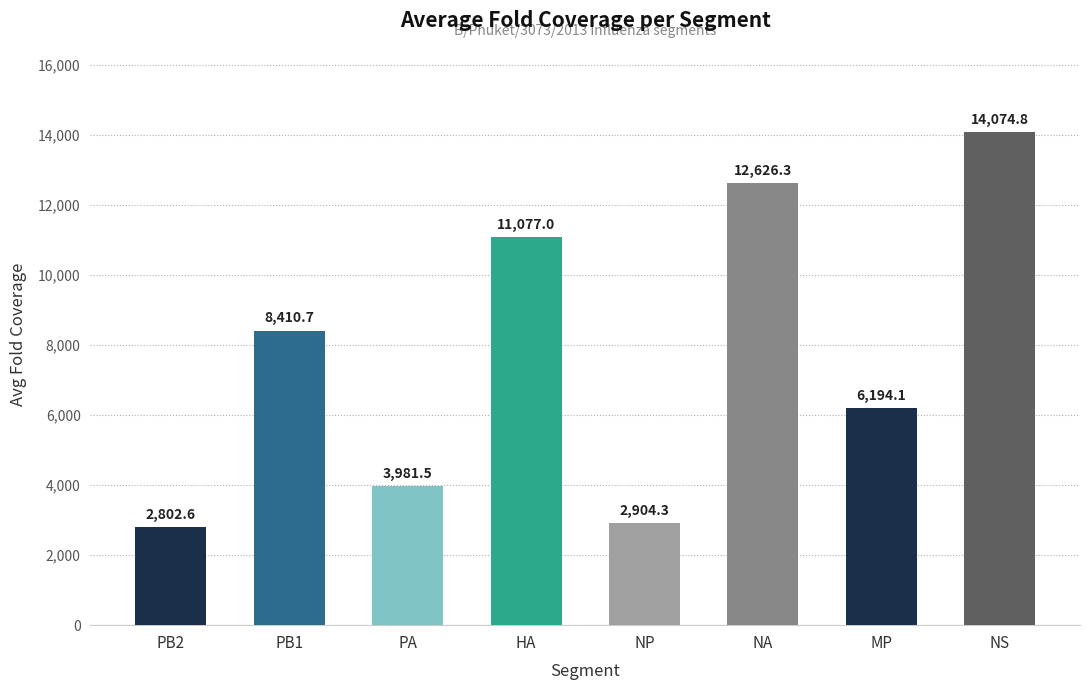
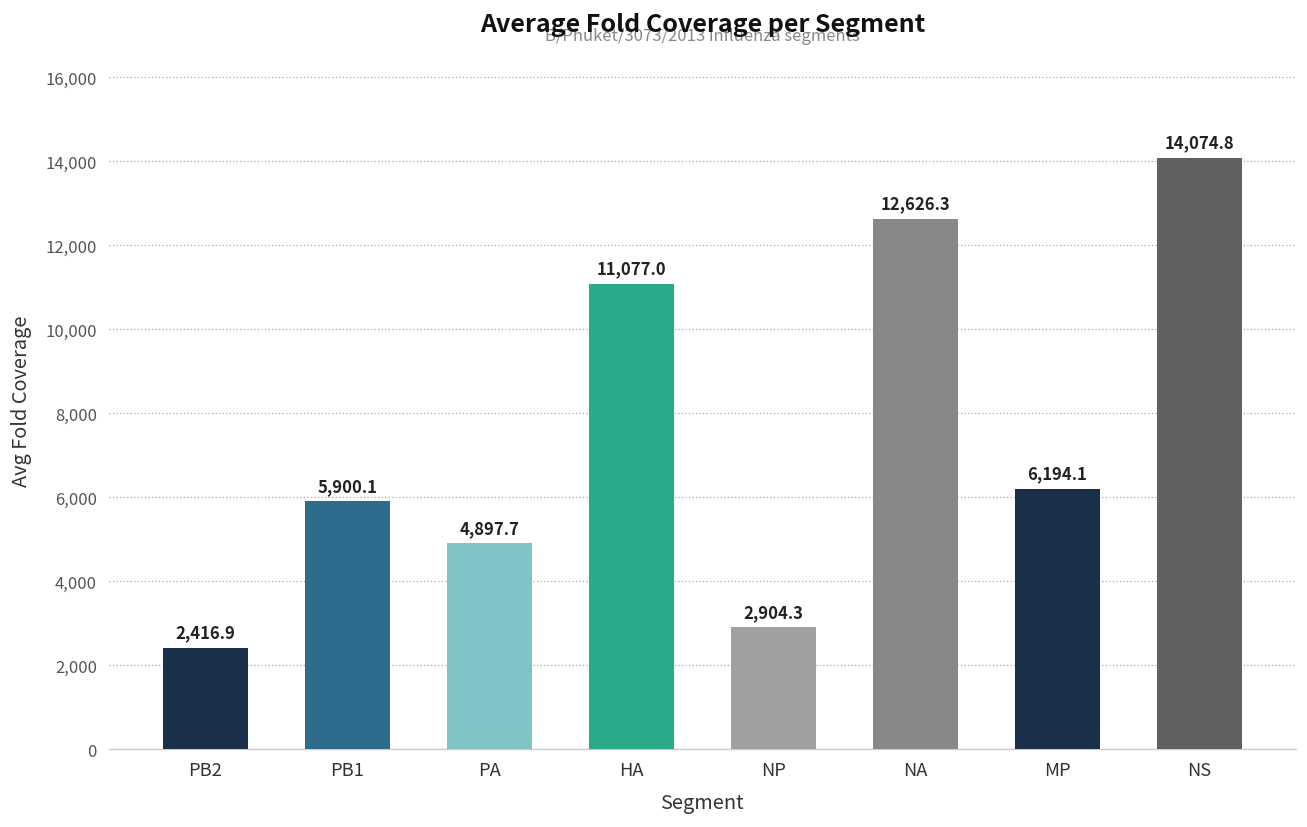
PB2: 2,802.6 -> 2,416.9
PB1: 8,410.7 -> 5,900.1
PA: 3,981.5 -> 4,897.7
